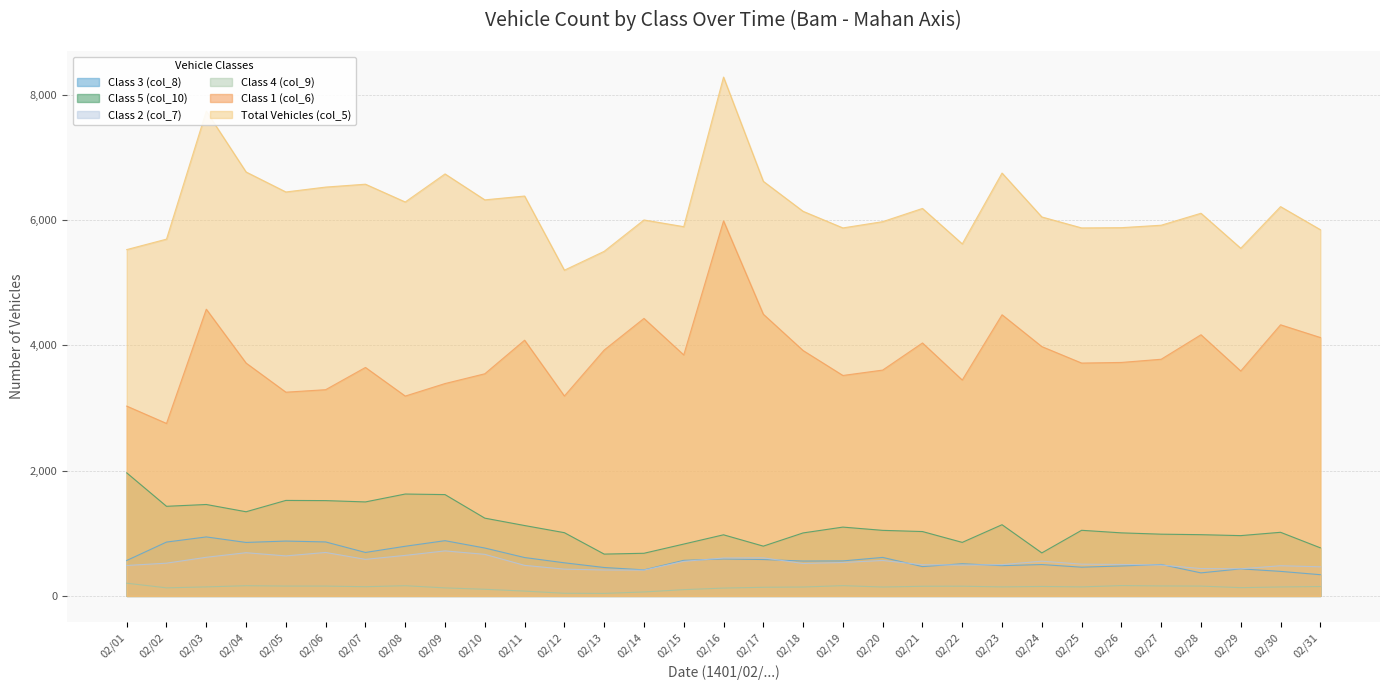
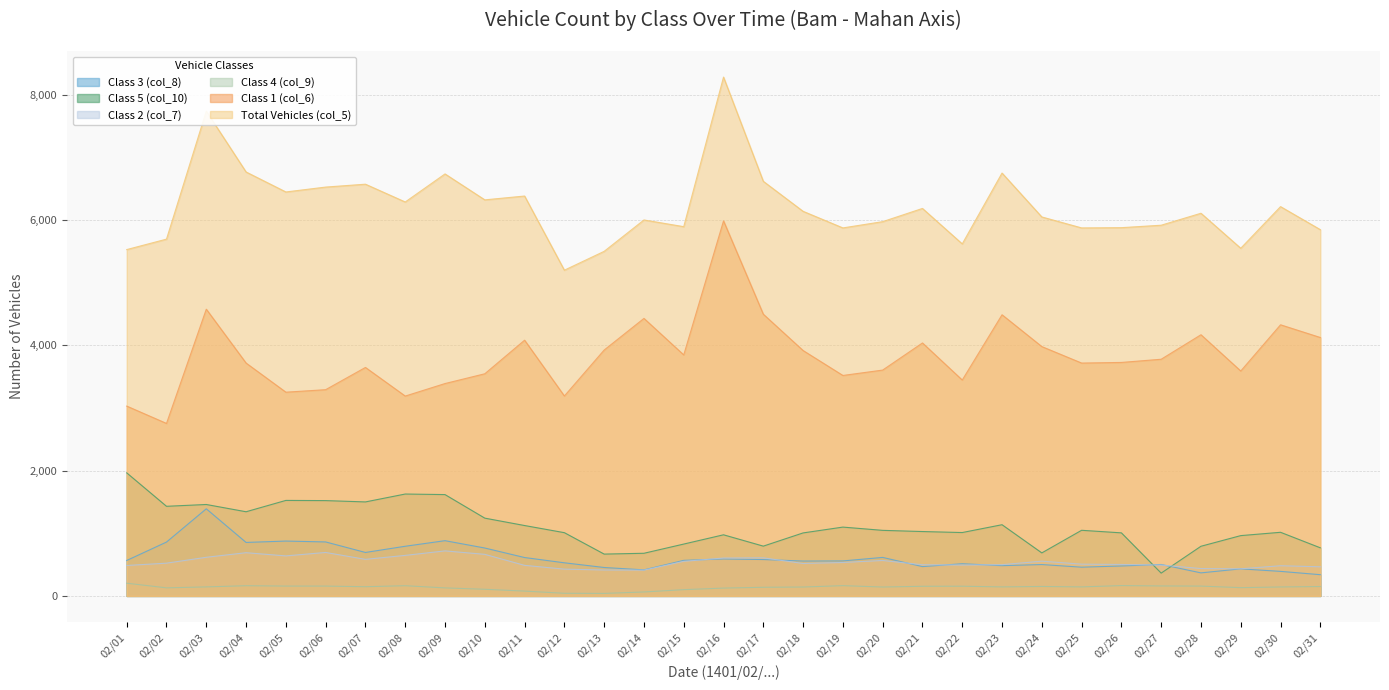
Class 3 (col_8), 02/03: 900 -> 1,400
Class 5 (col_10), 02/22: 900 -> 1,000
Class 5 (col_10), 02/27: 1,000 -> 400
Class 5 (col_10), 02/28: 1,000 -> 800
